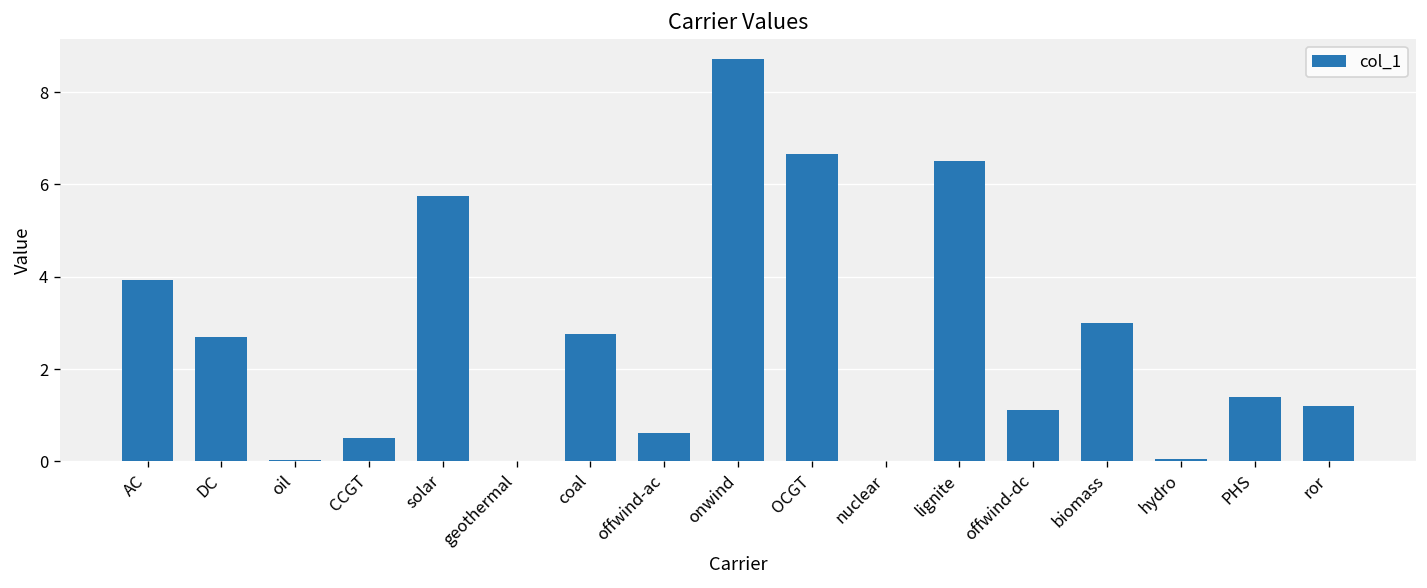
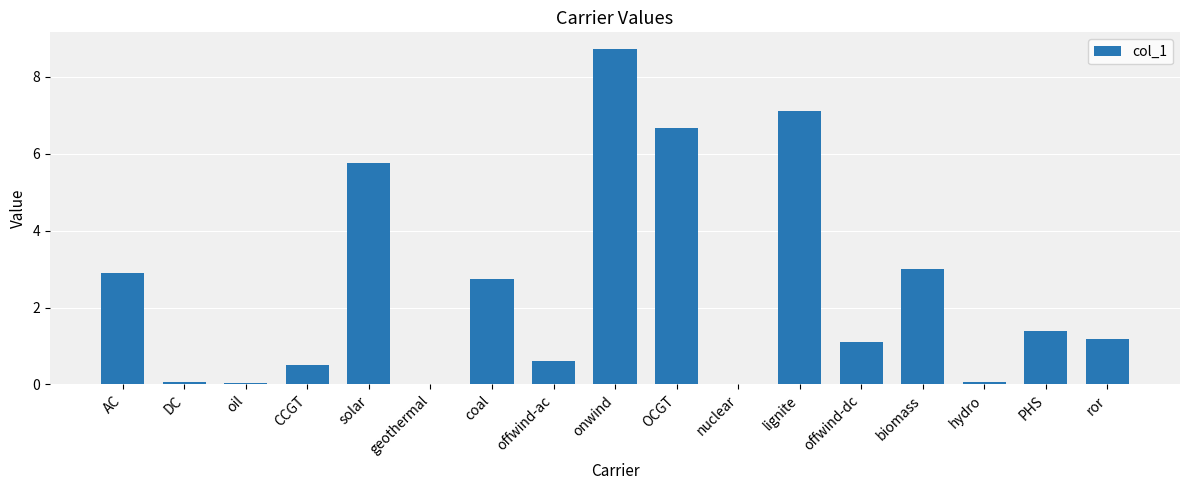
AC: 3.9 -> 2.9
DC: 2.7 -> 0.1
lignite: 6.5 -> 7.1
